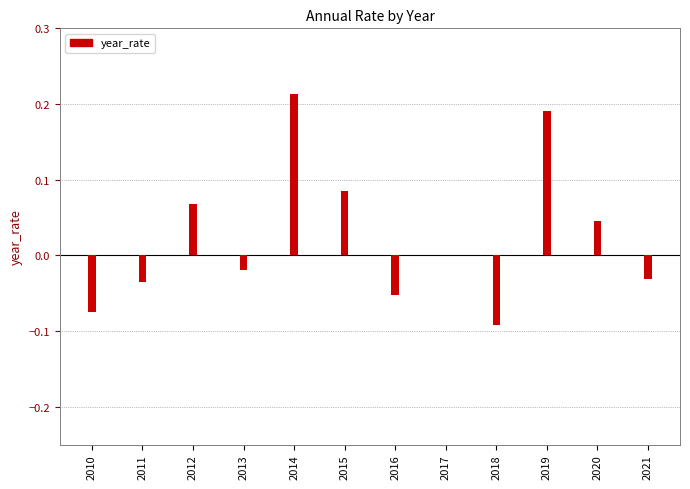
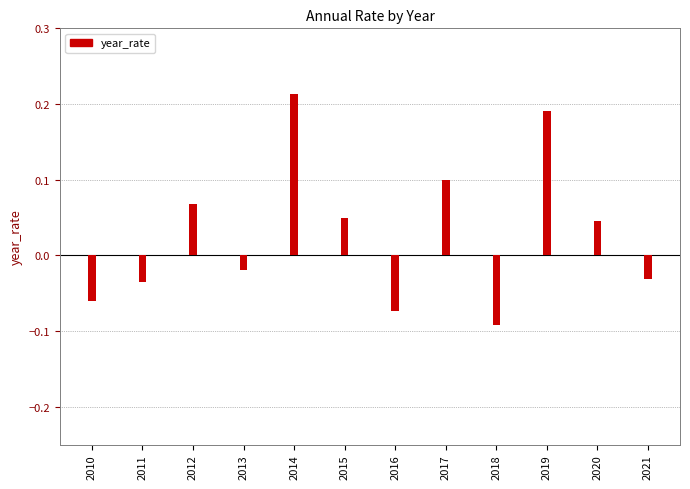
2010: -0.07 -> -0.06
2015: 0.08 -> 0.05
2016: -0.05 -> -0.07
2017: 0.0 -> 0.1
